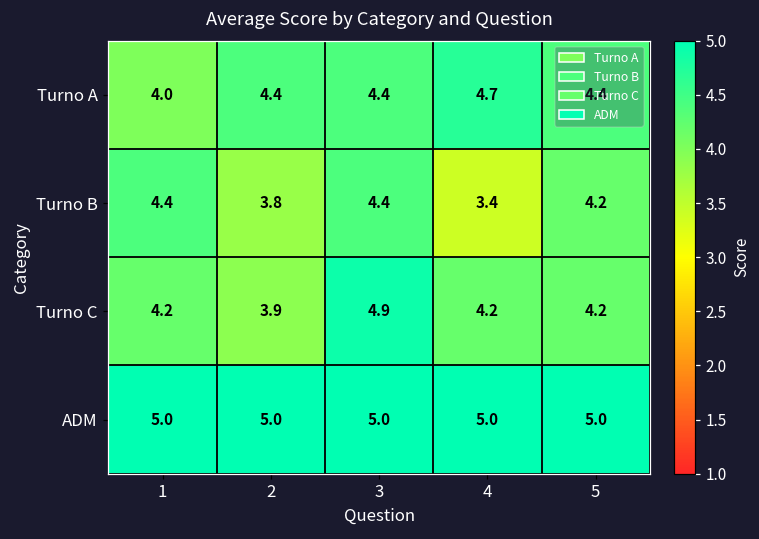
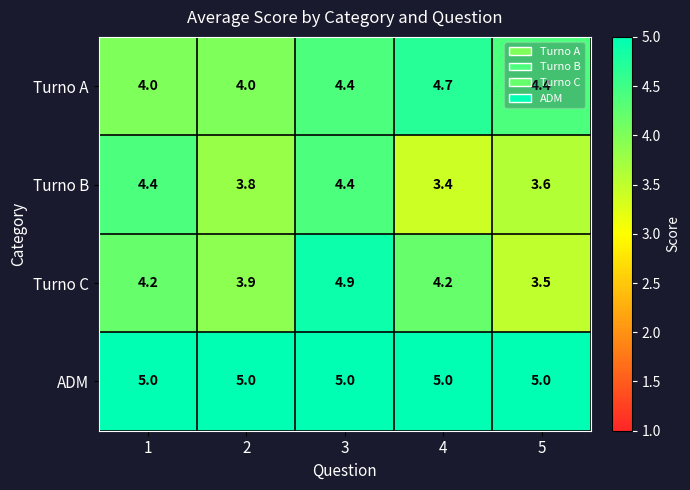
Turno A, 2: 4.4 -> 4.0
Turno B, 5: 4.2 -> 3.6
Turno C, 5: 4.2 -> 3.5
